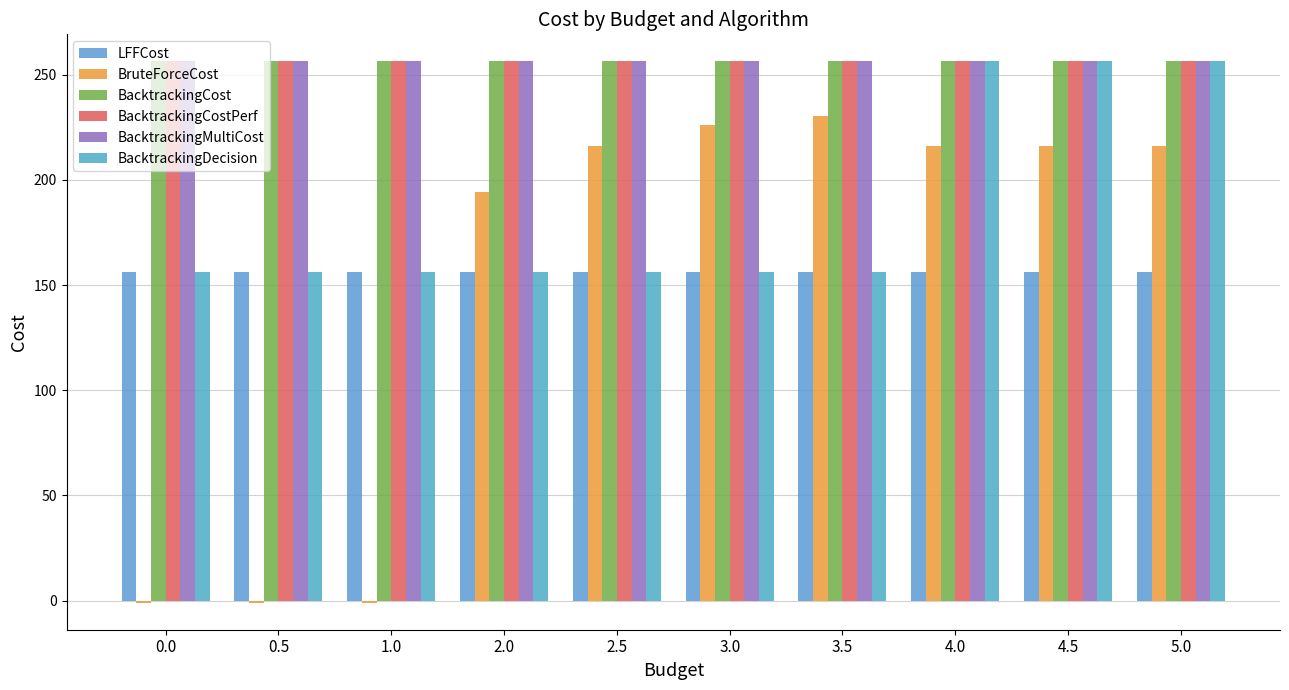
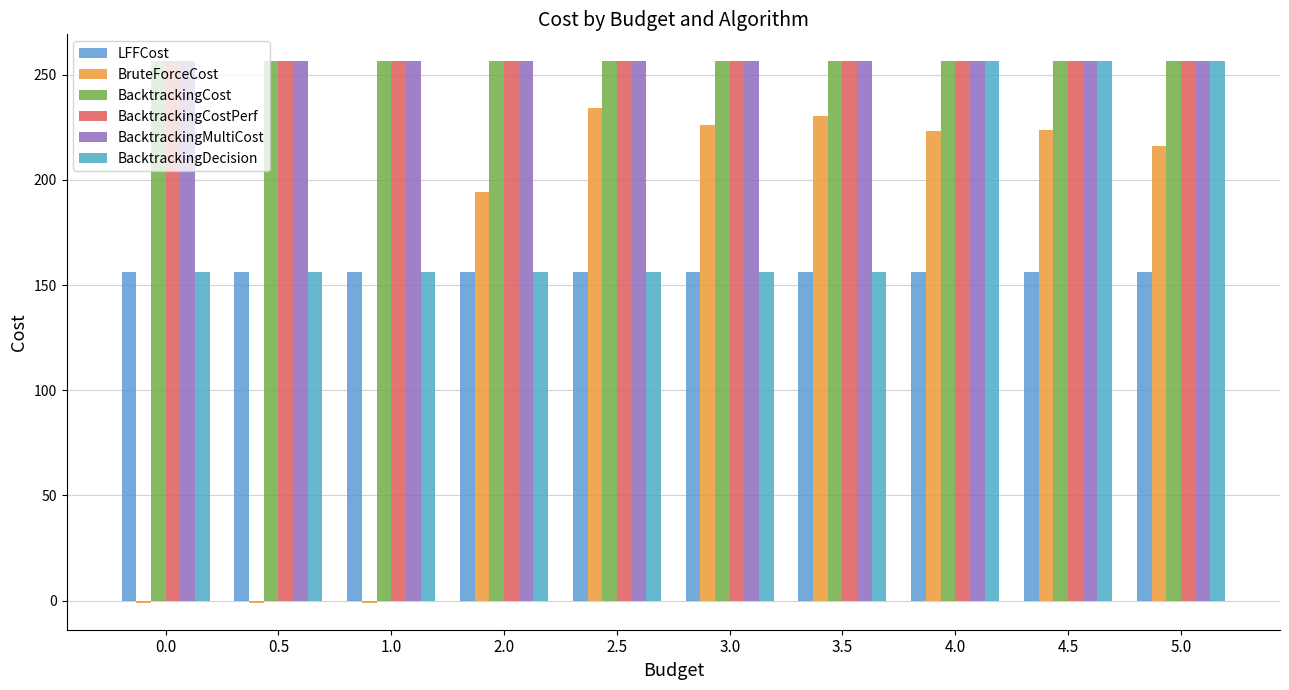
BruteForceCost, 2.5: 216 -> 234
BruteForceCost, 4.0: 216 -> 223
BruteForceCost, 4.5: 216 -> 224
